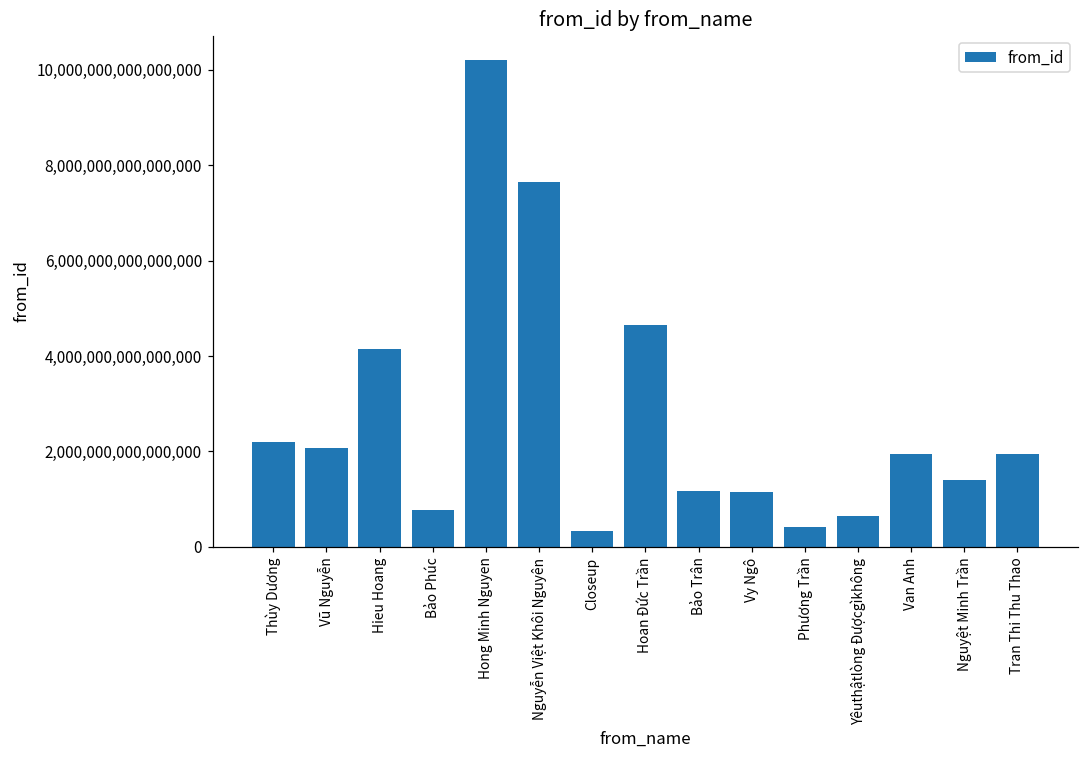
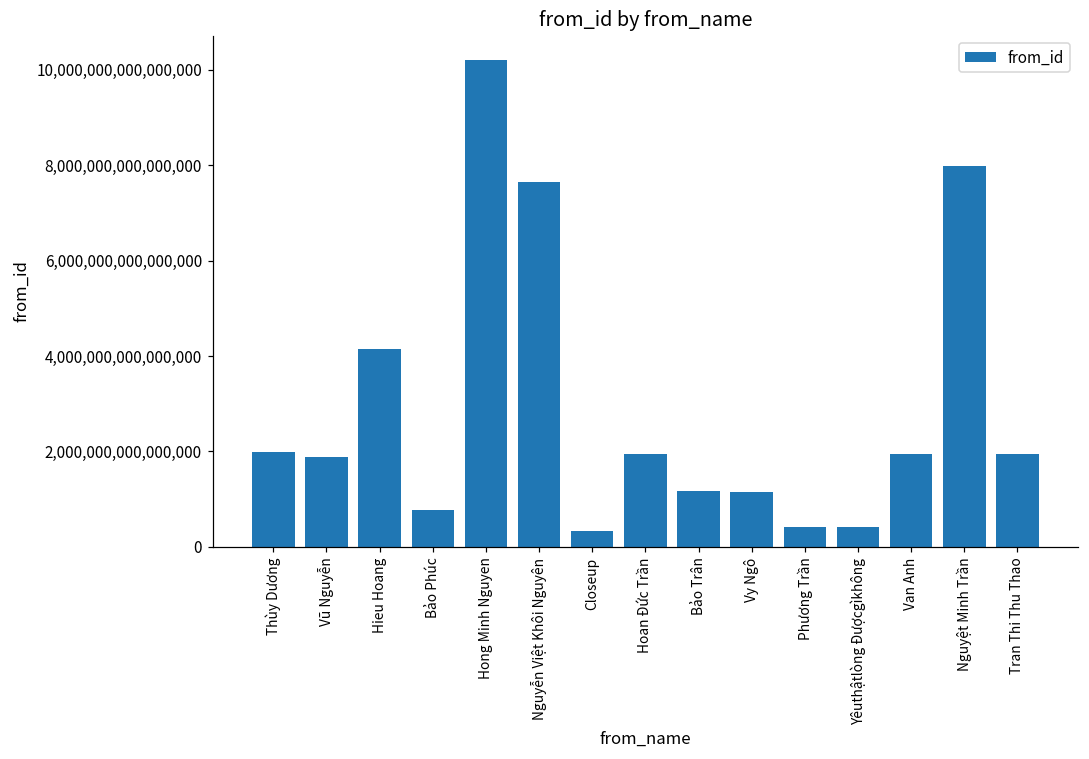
Thùy Dương: 2,200,000,000,000,000 -> 2,000,000,000,000,000
Vũ Nguyễn: 2,100,000,000,000,000 -> 1,900,000,000,000,000
Hoan Đức Trần: 4,600,000,000,000,000 -> 1,900,000,000,000,000
Yêuthậtlòng Đượcgìkhông: 600,000,000,000,000 -> 400,000,000,000,000
Nguyệt Minh Trần: 1,400,000,000,000,000 -> 8,000,000,000,000,000
